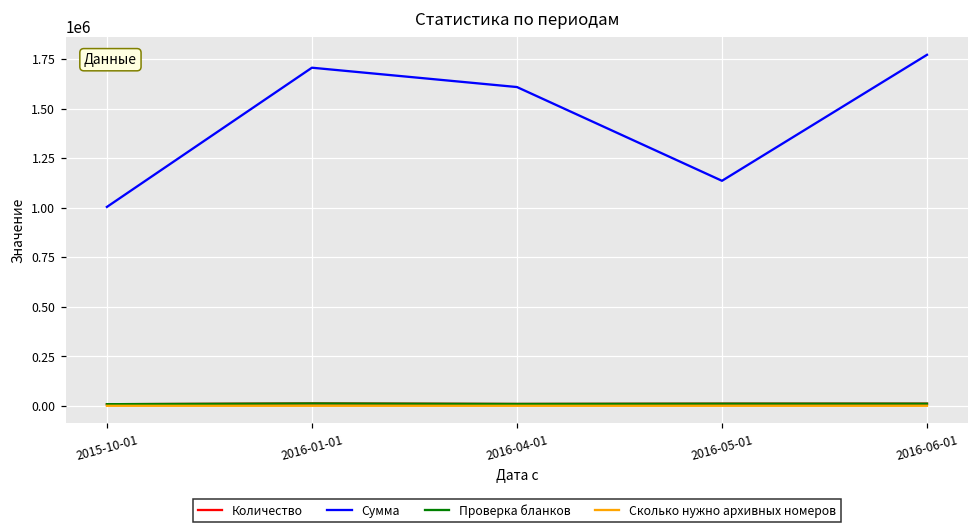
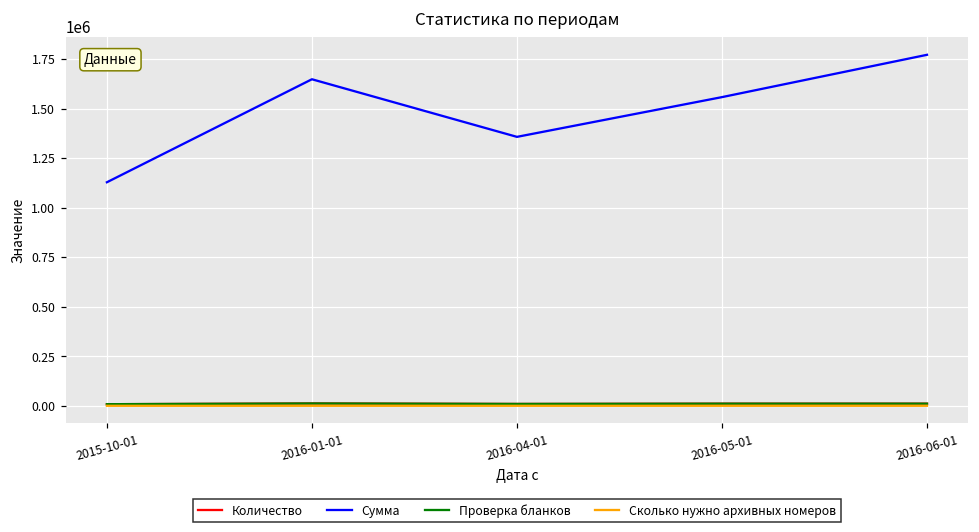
Сумма, 2015-10-01: 1000000 -> 1130000
Сумма, 2016-01-01: 1710000 -> 1650000
Сумма, 2016-04-01: 1610000 -> 1360000
Сумма, 2016-05-01: 1140000 -> 1560000
